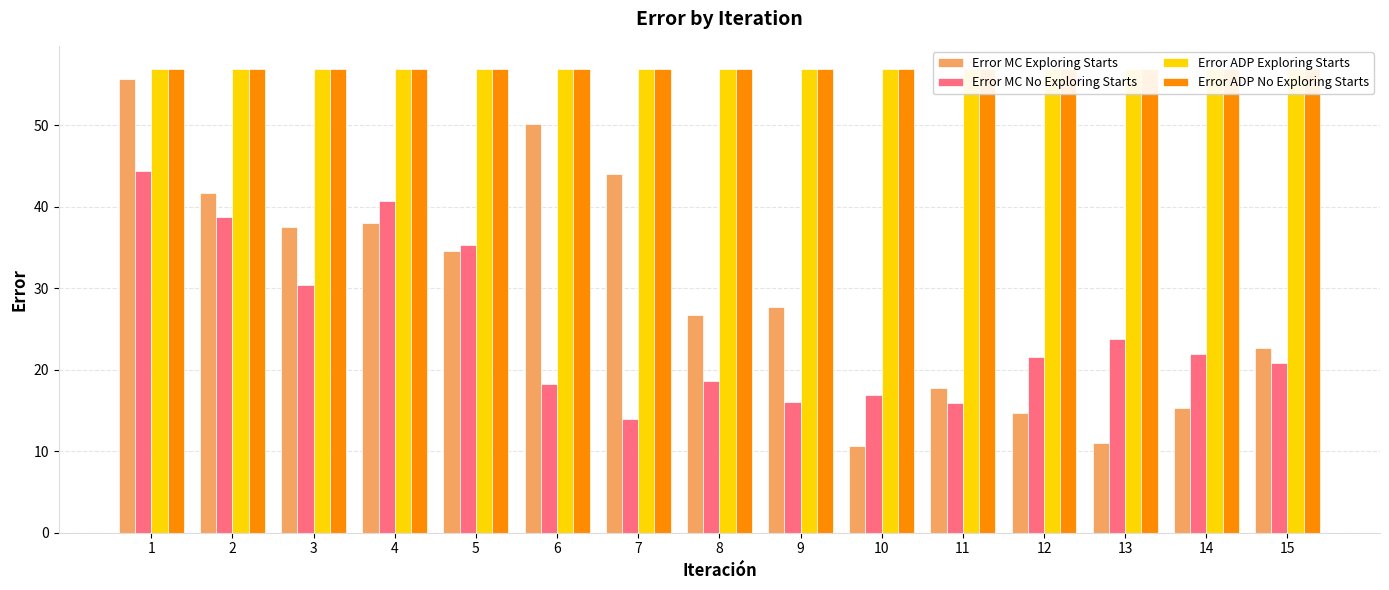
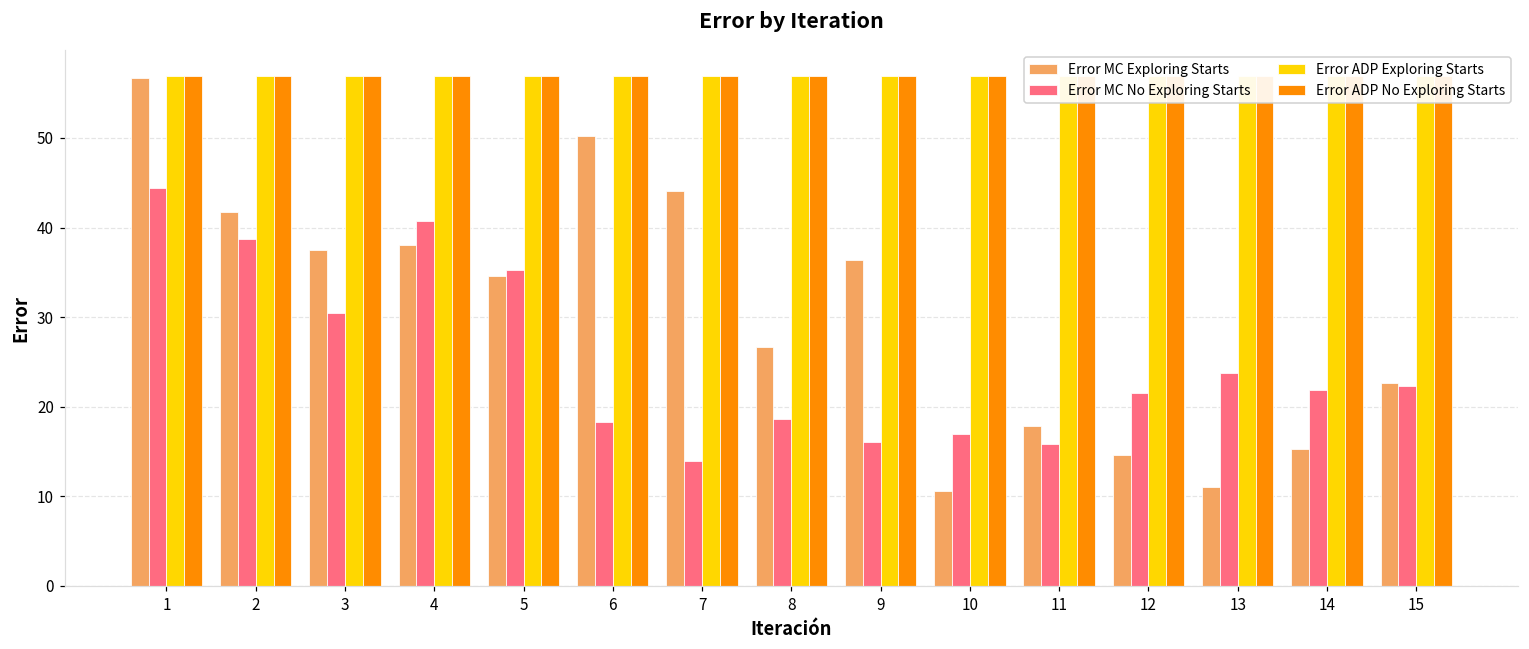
Error MC Exploring Starts, 1: 56 -> 57
Error MC Exploring Starts, 9: 28 -> 36
Error MC No Exploring Starts, 15: 21 -> 22
